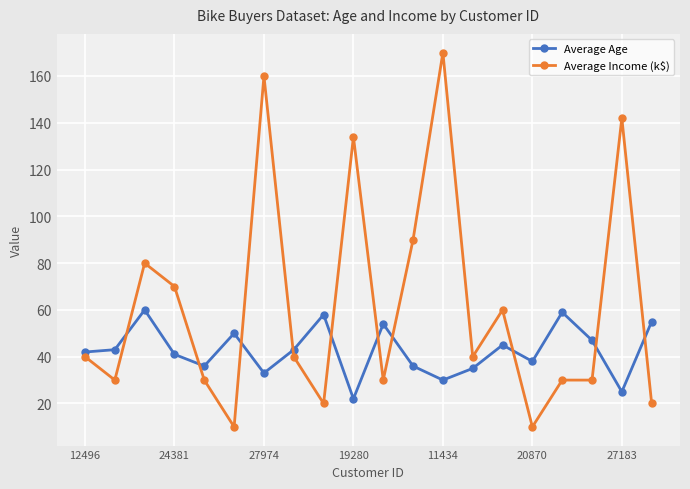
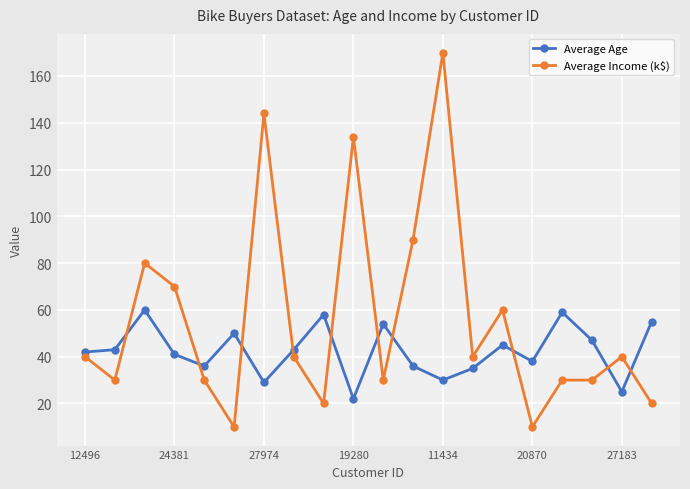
Average Age, 27974: 33 -> 29
Average Income (k$), 27974: 160 -> 144
Average Income (k$), 27183: 142 -> 40
